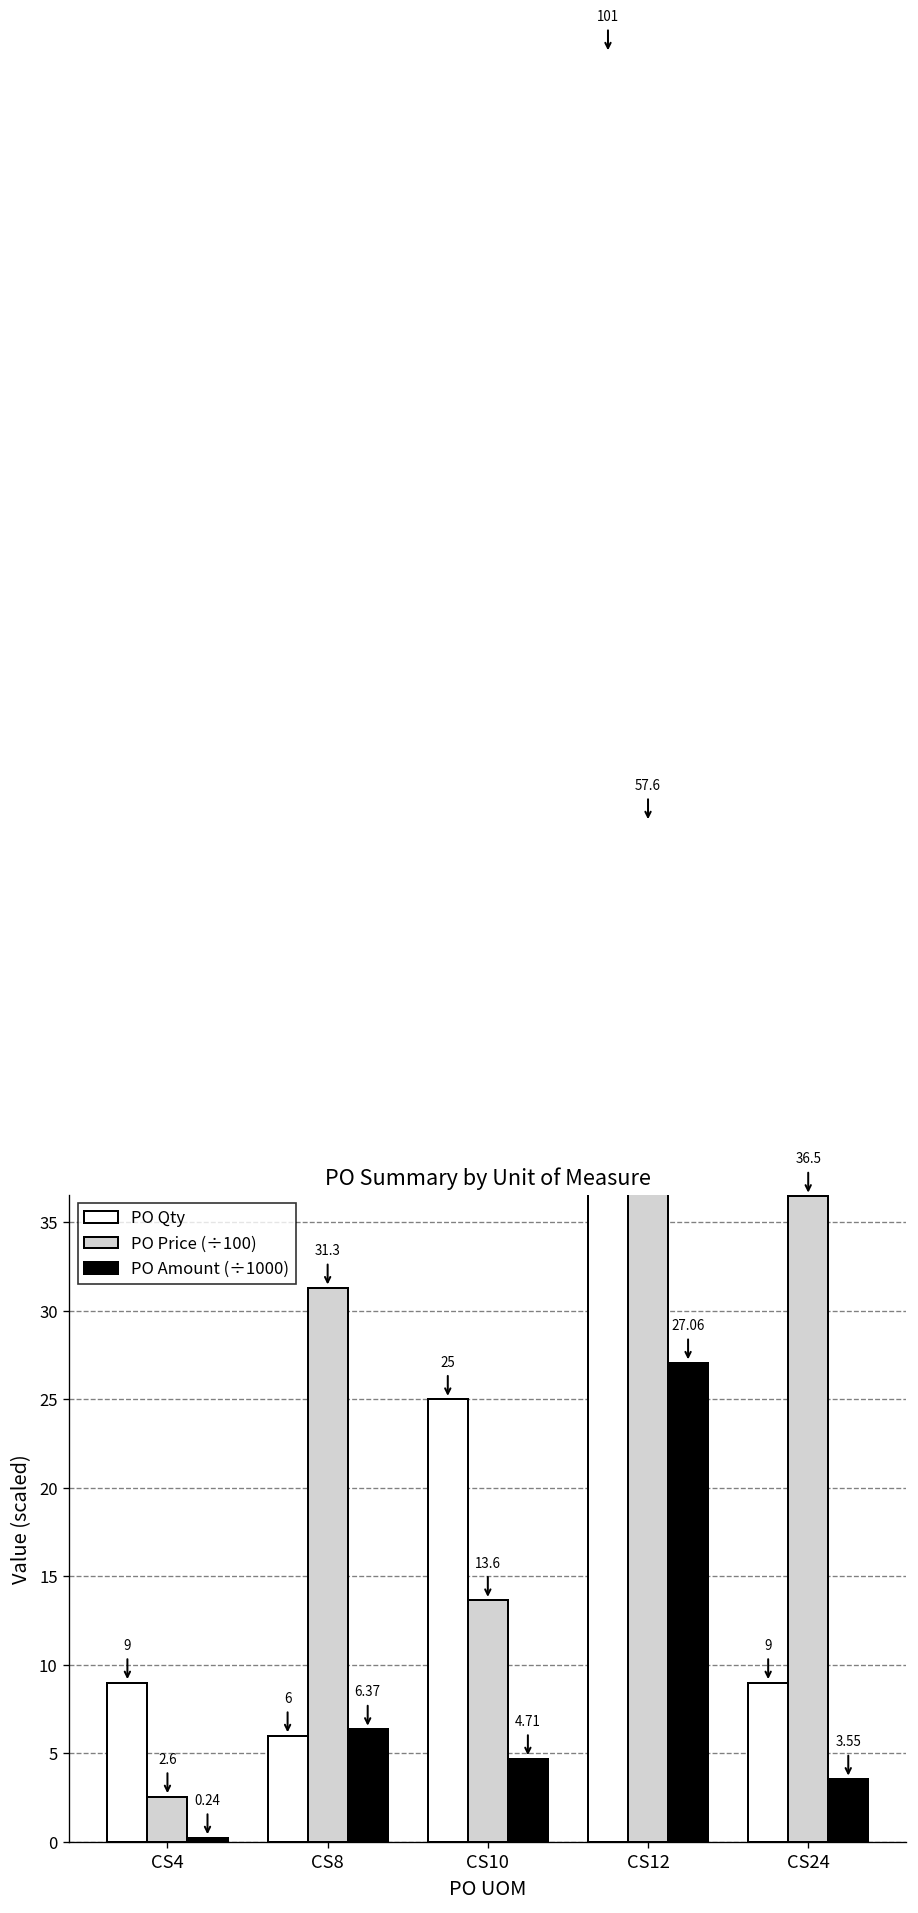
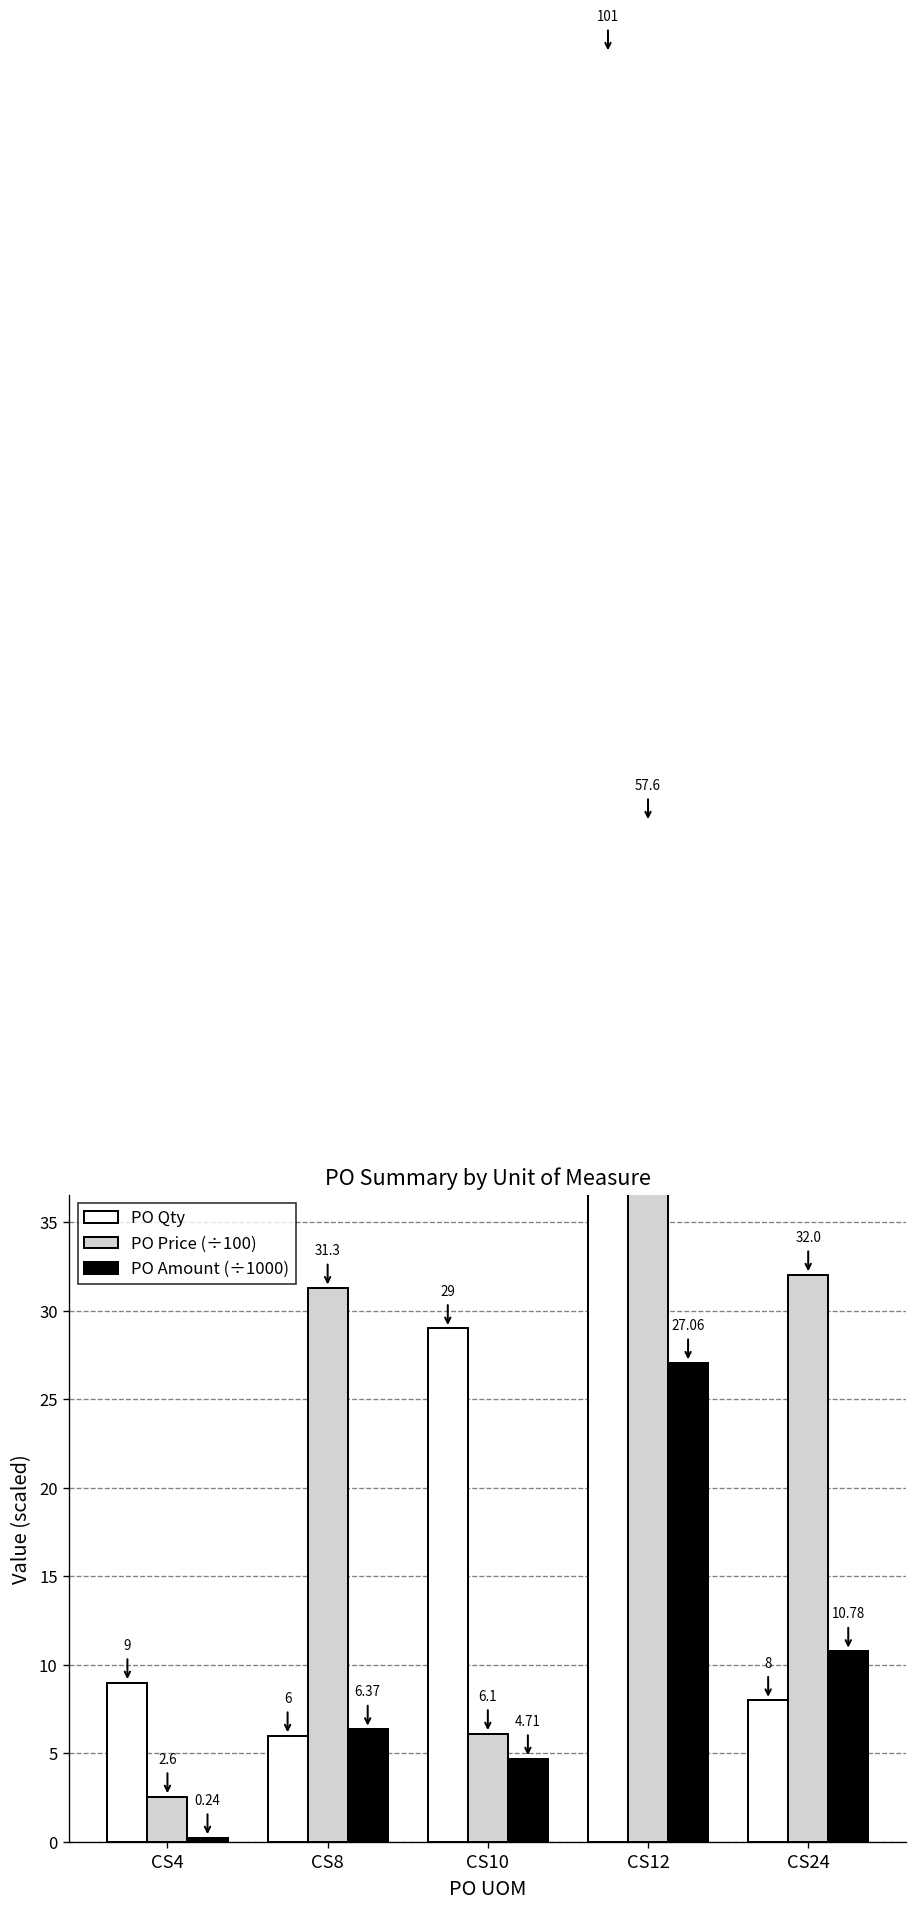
PO Qty, CS10: 25 -> 29
PO Price (÷100), CS10: 13.6 -> 6.1
PO Qty, CS24: 9 -> 8
PO Price (÷100), CS24: 36.5 -> 32.0
PO Amount (÷1000), CS24: 3.55 -> 10.78
